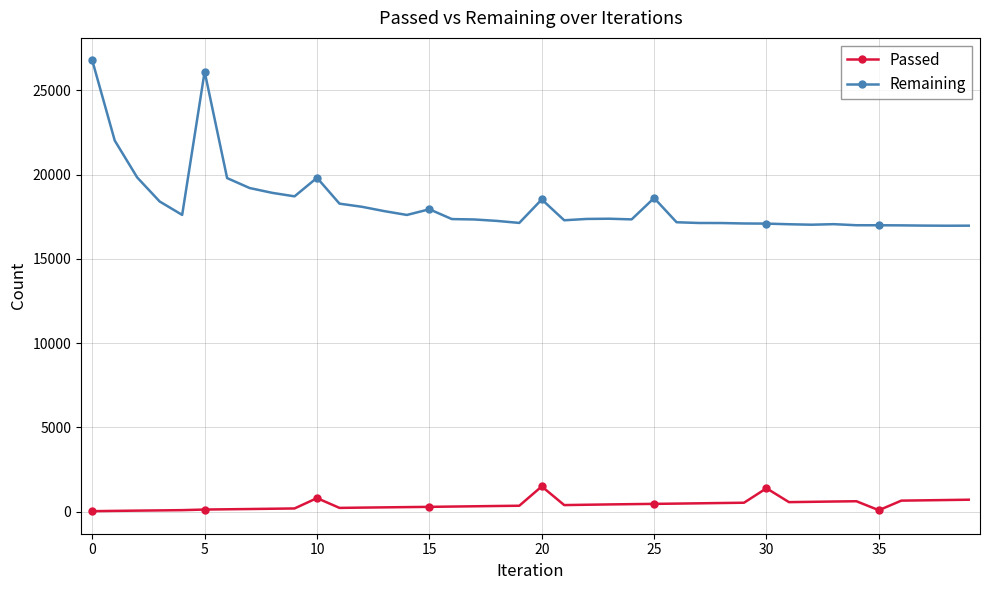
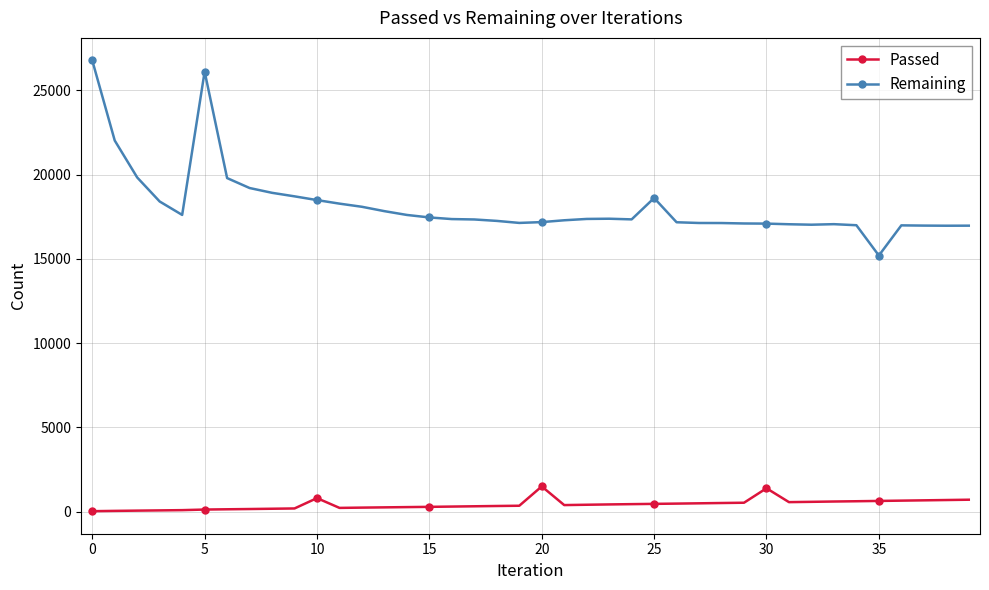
Remaining, 10: 19800 -> 18500
Remaining, 15: 17900 -> 17500
Remaining, 20: 18500 -> 17200
Passed, 35: 100 -> 600
Remaining, 35: 17000 -> 15200
